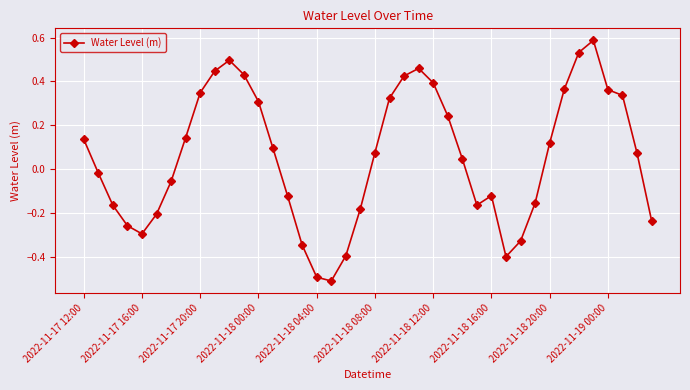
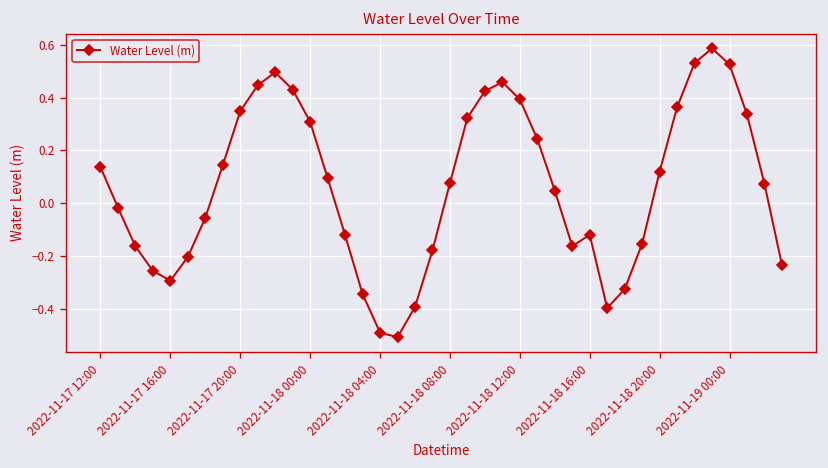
2022-11-19 00:00: 0.36 -> 0.53
